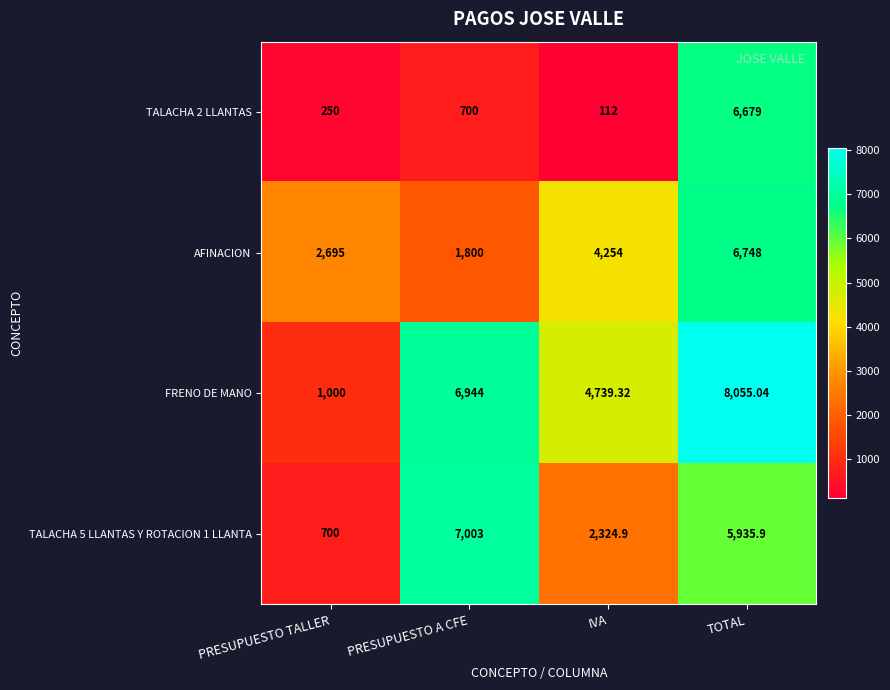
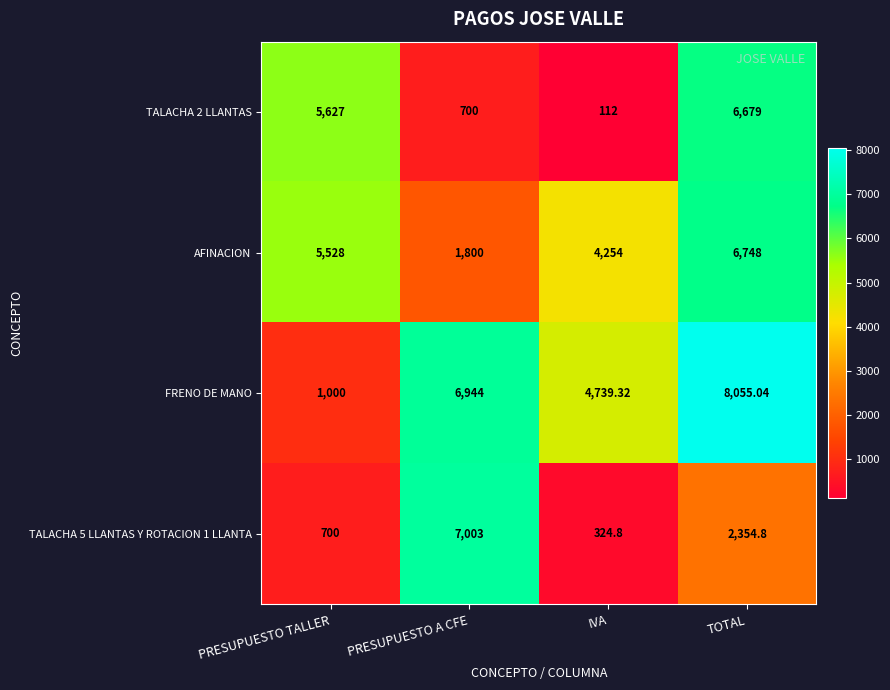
TALACHA 2 LLANTAS, PRESUPUESTO TALLER: 250 -> 5,627
AFINACION, PRESUPUESTO TALLER: 2,695 -> 5,528
TALACHA 5 LLANTAS Y ROTACION 1 LLANTA, IVA: 2,324.9 -> 324.8
TALACHA 5 LLANTAS Y ROTACION 1 LLANTA, TOTAL: 5,935.9 -> 2,354.8
